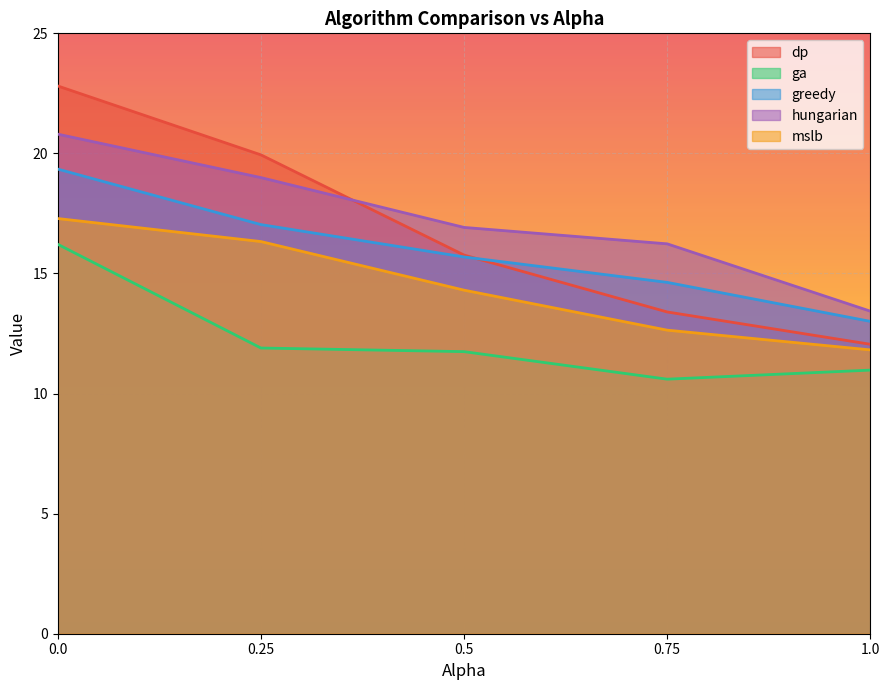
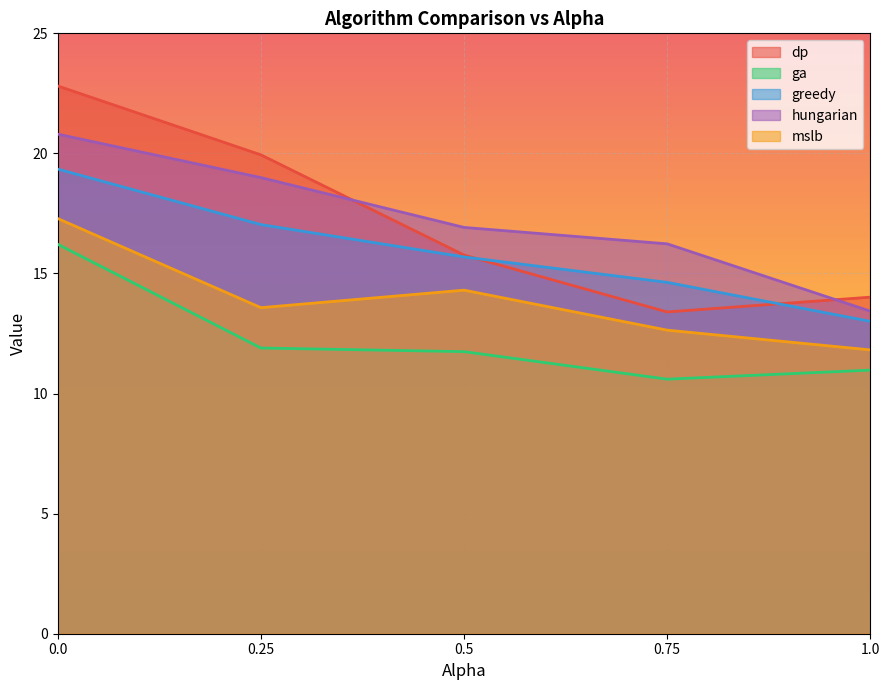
mslb, 0.25: 16.3 -> 13.6
dp, 1.0: 12.1 -> 14.0
